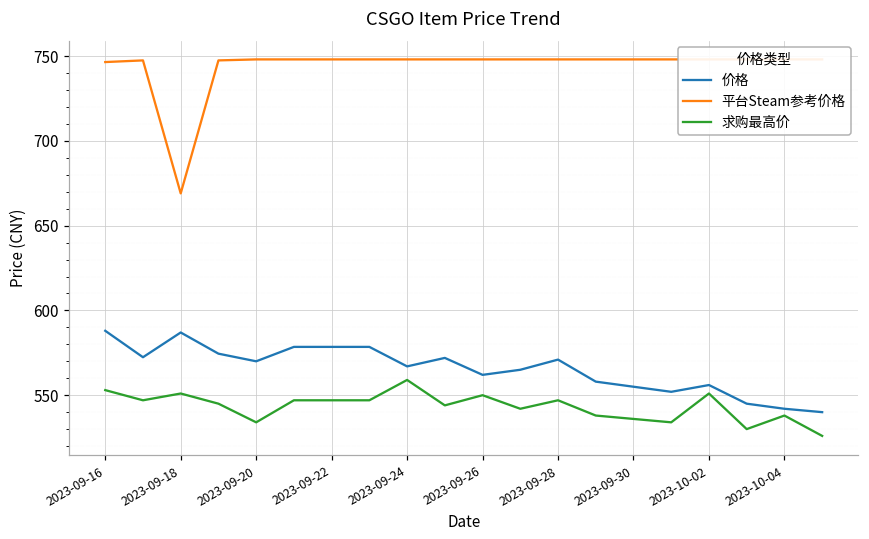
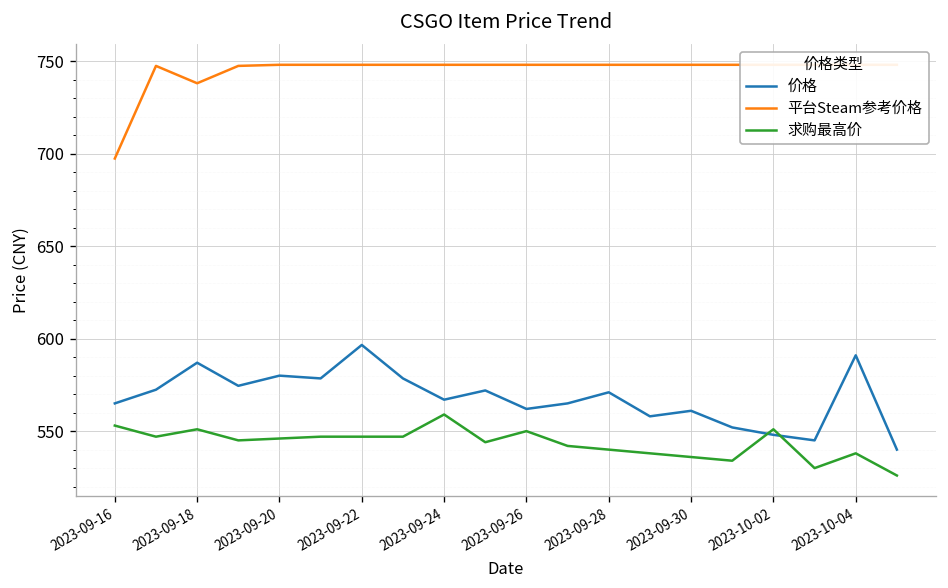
价格, 2023-09-16: 588 -> 565
平台Steam参考价格, 2023-09-16: 747 -> 697
平台Steam参考价格, 2023-09-18: 669 -> 738
价格, 2023-09-20: 570 -> 580
求购最高价, 2023-09-20: 534 -> 546
价格, 2023-09-22: 579 -> 597
求购最高价, 2023-09-28: 547 -> 540
价格, 2023-09-30: 555 -> 561
价格, 2023-10-02: 556 -> 548
价格, 2023-10-04: 542 -> 591
